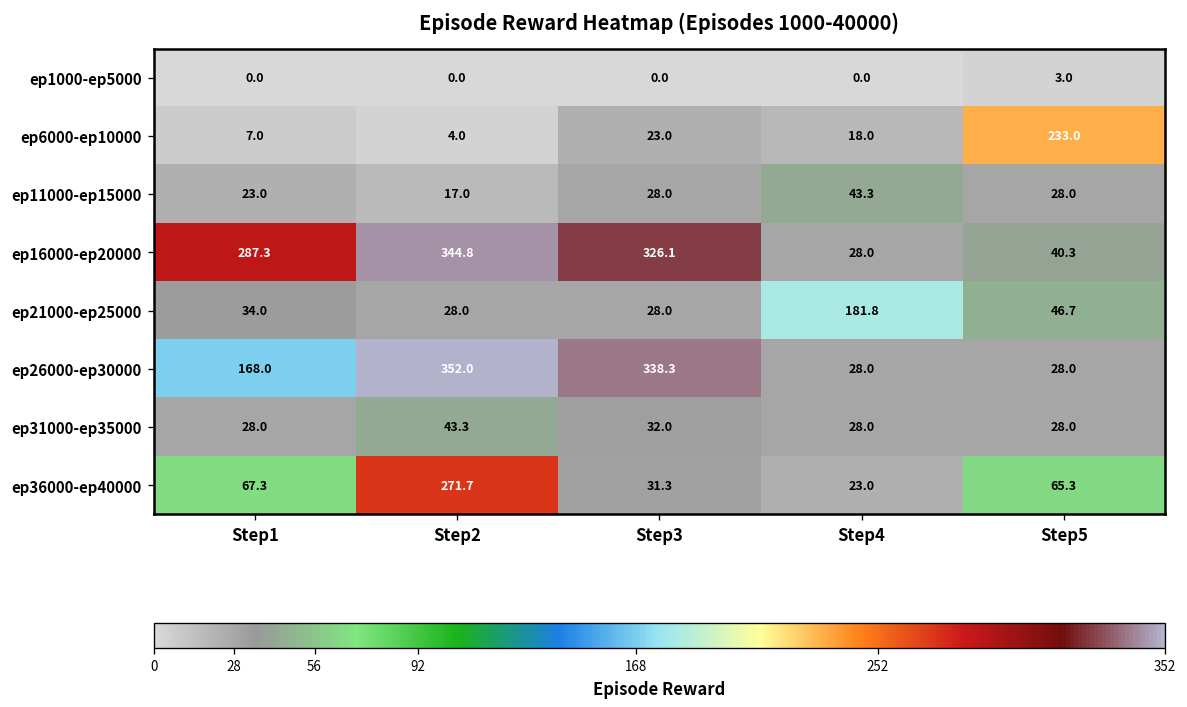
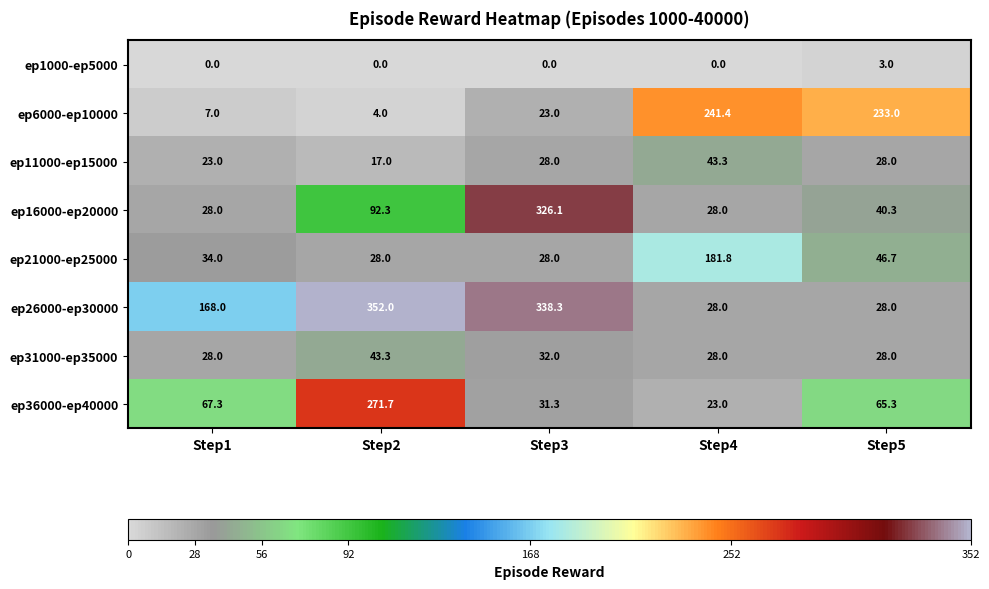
ep6000-ep10000, Step4: 18.0 -> 241.4
ep16000-ep20000, Step1: 287.3 -> 28.0
ep16000-ep20000, Step2: 344.8 -> 92.3
